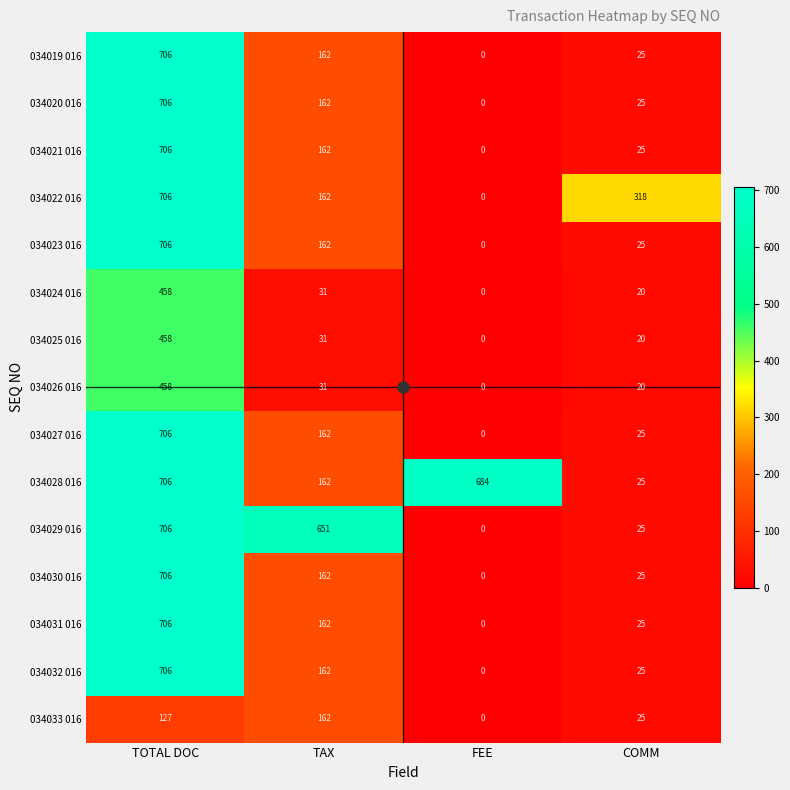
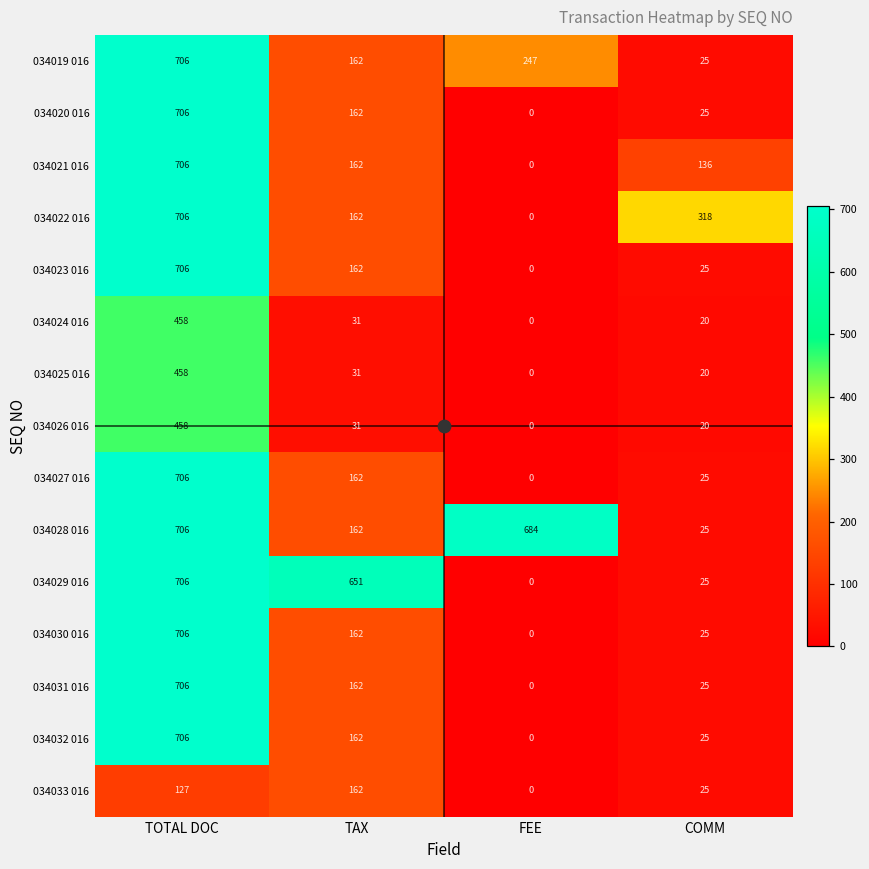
034019 016, FEE: 0 -> 247
034021 016, COMM: 25 -> 136
